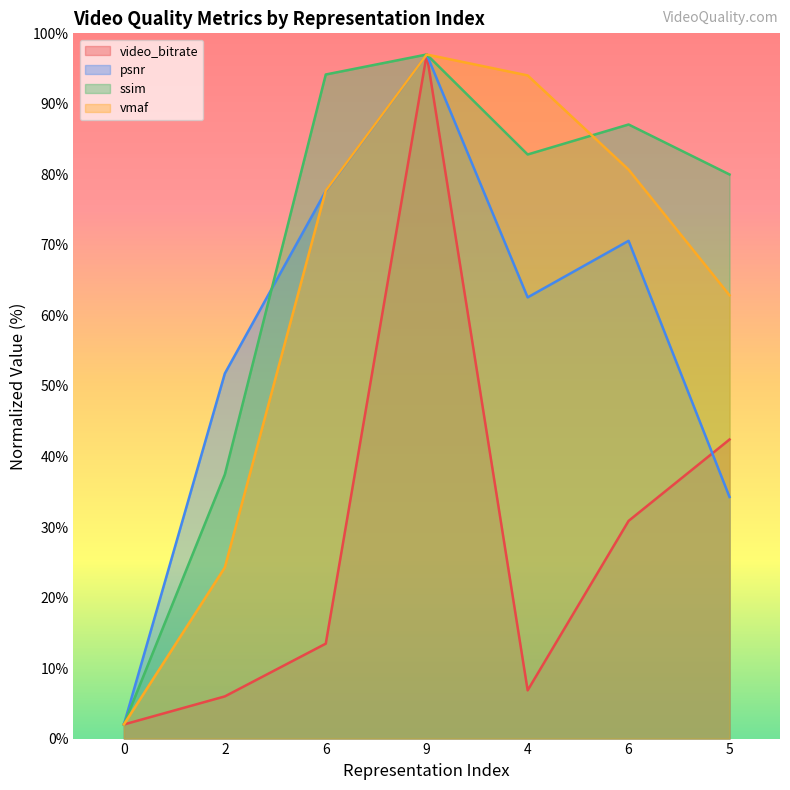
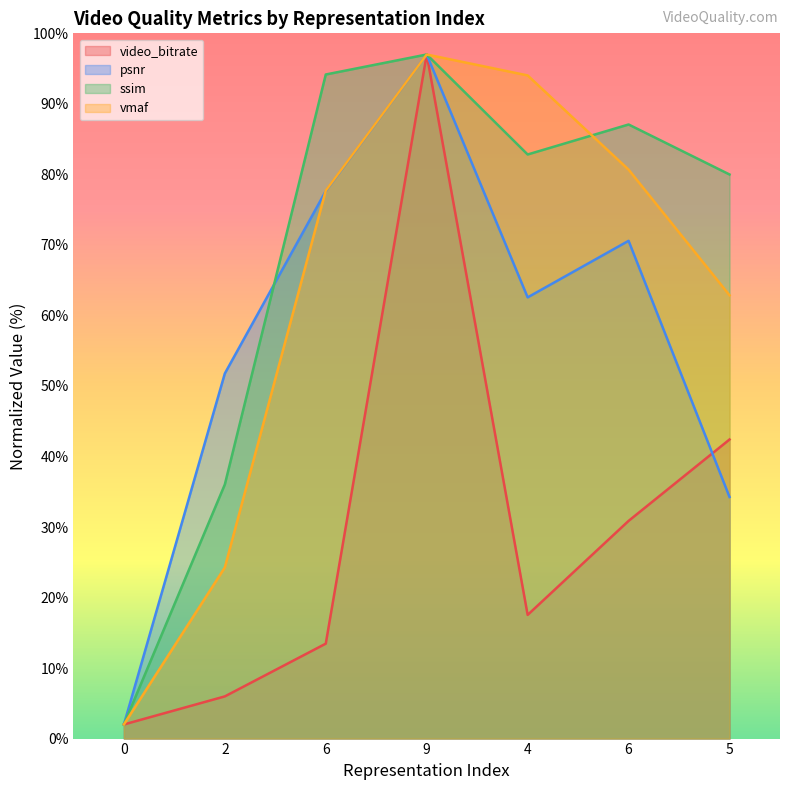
ssim, 2: 37% -> 36%
video_bitrate, 4: 7% -> 18%
